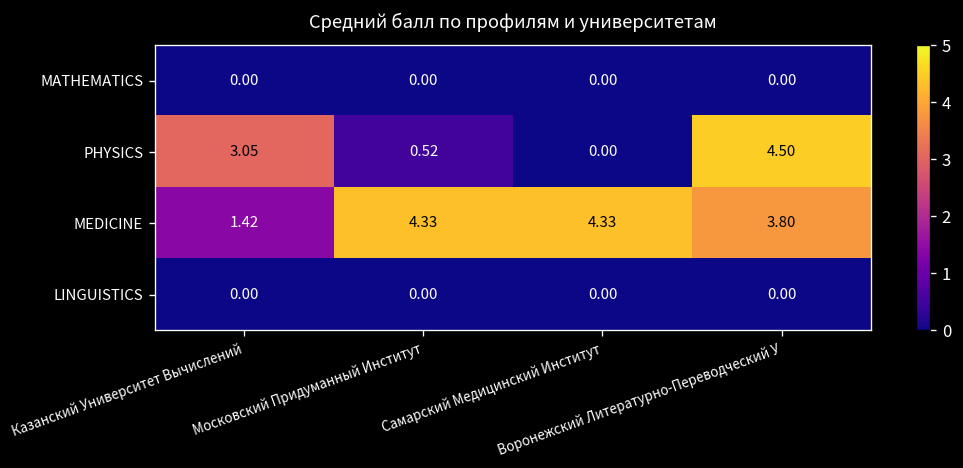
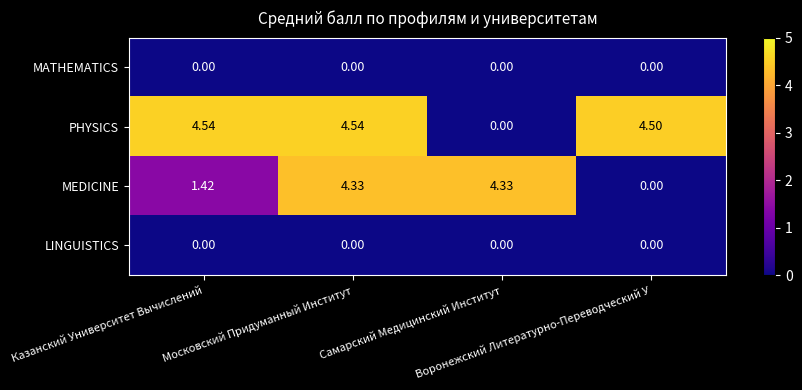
PHYSICS, Казанский Университет Вычислений: 3.05 -> 4.54
PHYSICS, Московский Придуманный Институт: 0.52 -> 4.54
MEDICINE, Воронежский Литературно-Переводческий У: 3.80 -> 0.00
